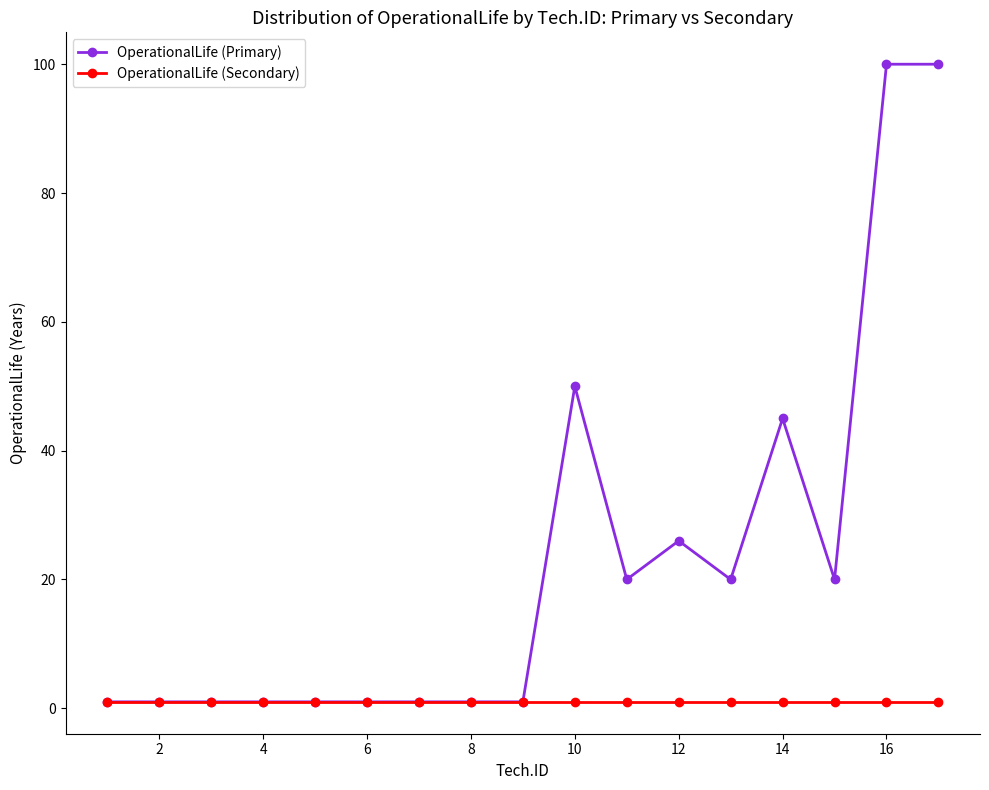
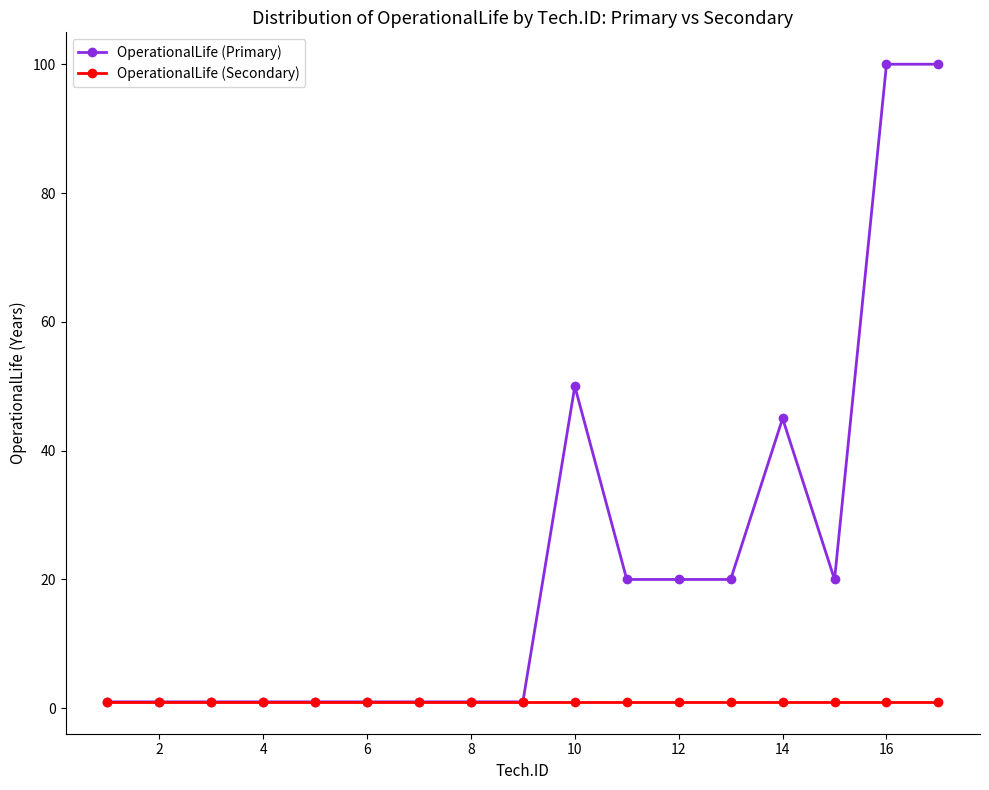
OperationalLife (Primary), 12: 26 -> 20
